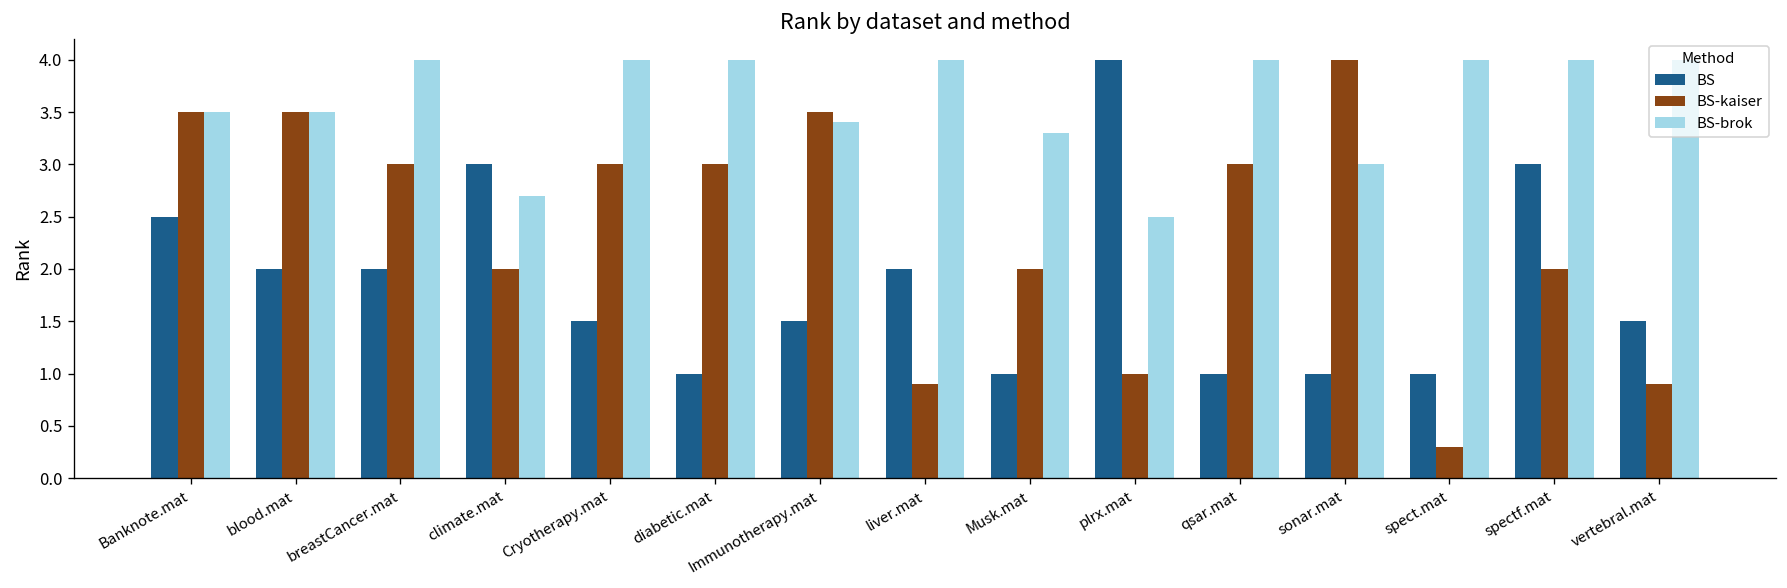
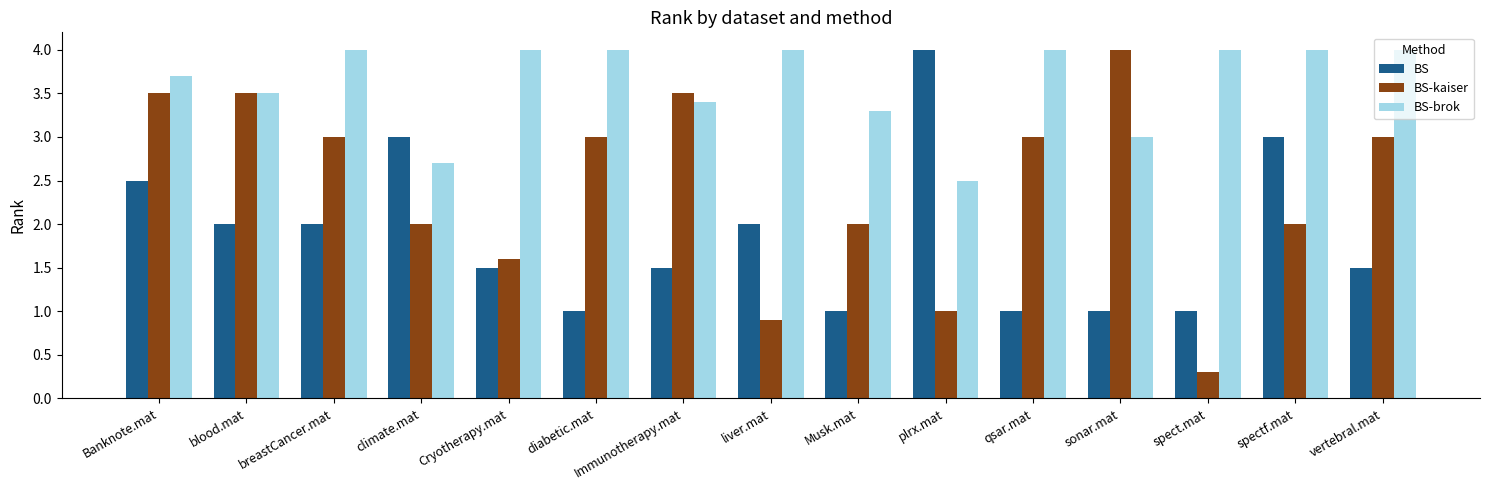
BS-brok, Banknote.mat: 3.5 -> 3.7
BS-kaiser, Cryotherapy.mat: 3.0 -> 1.6
BS-kaiser, vertebral.mat: 0.9 -> 3.0
